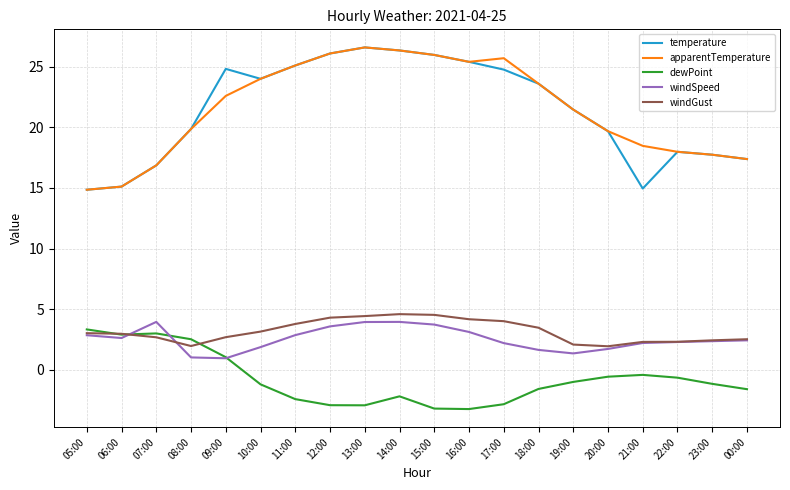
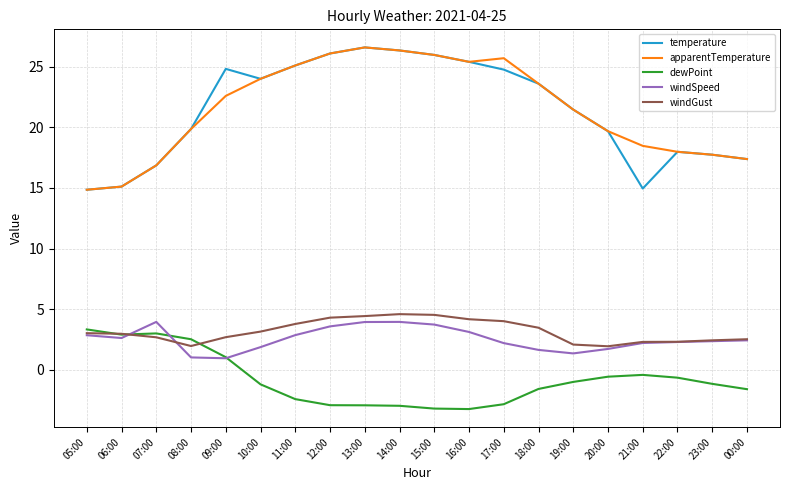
dewPoint, 14:00: -2.2 -> -3.0
